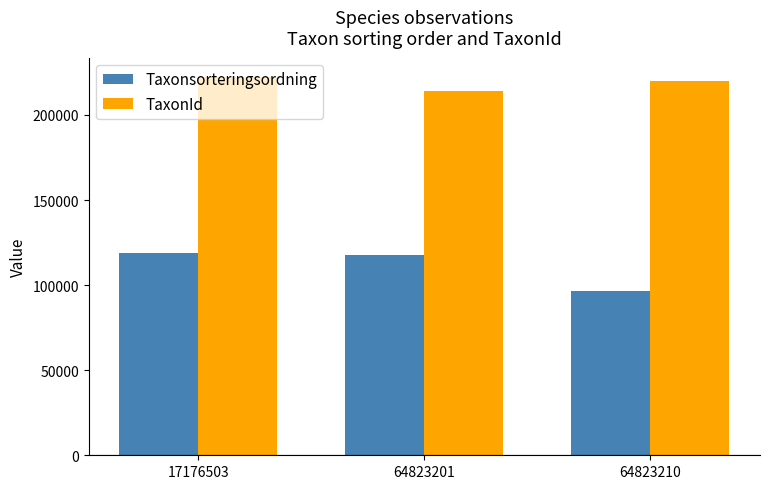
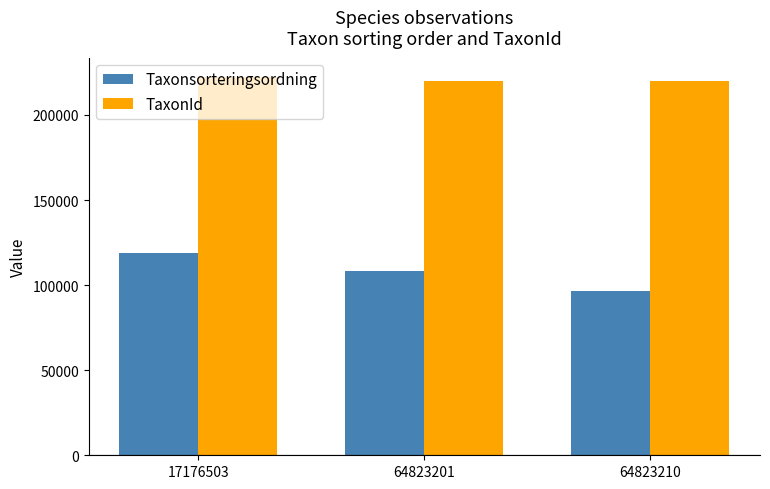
Taxonsorteringsordning, 64823201: 117000 -> 108000
TaxonId, 64823201: 214000 -> 220000
